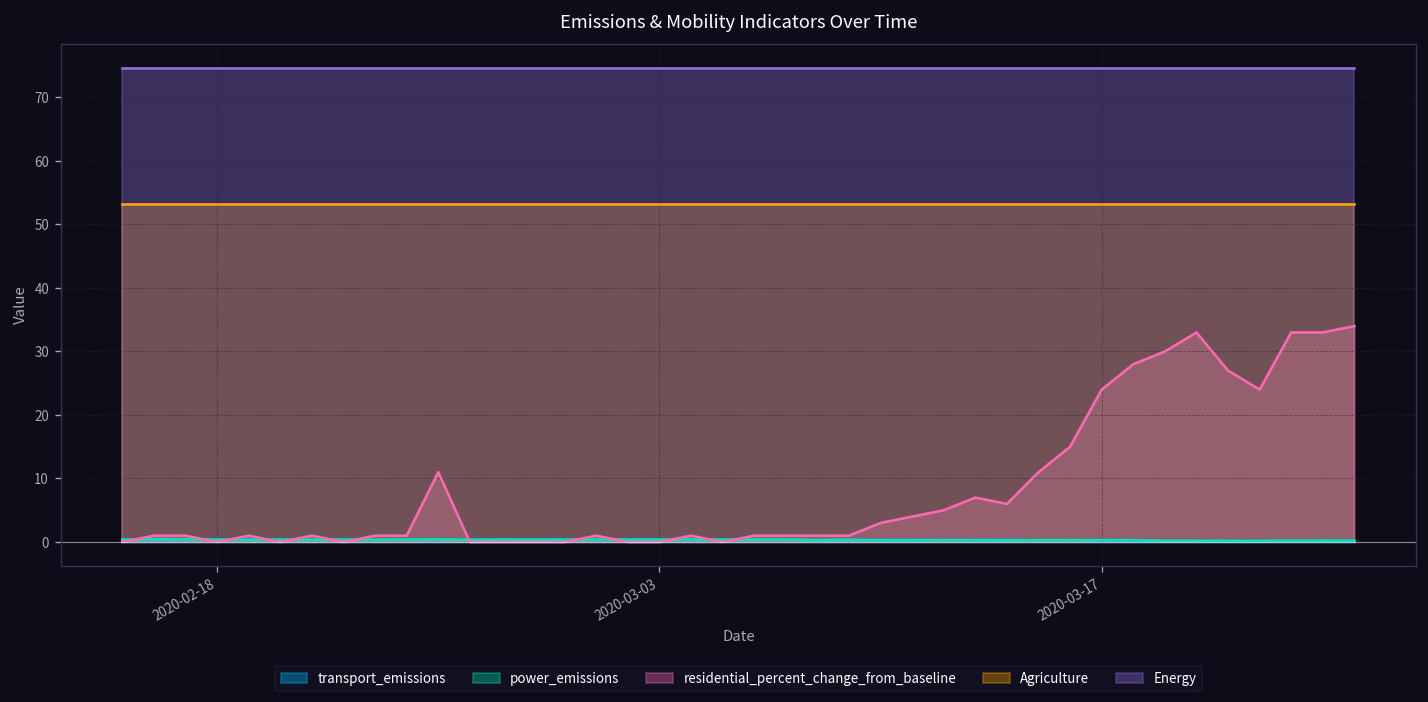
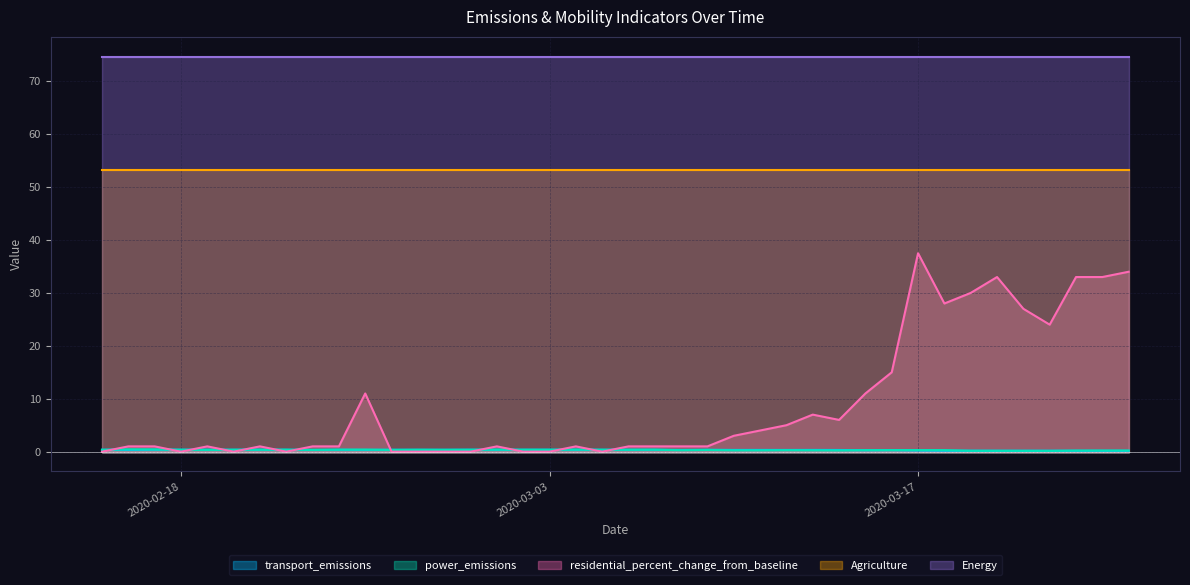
residential_percent_change_from_baseline, 2020-03-17: 24 -> 38
